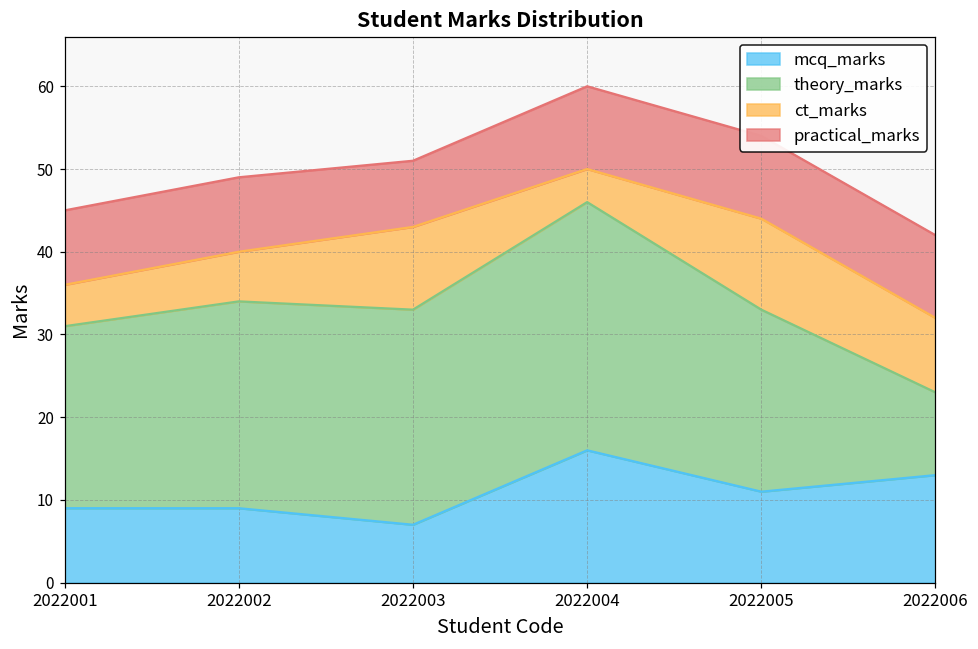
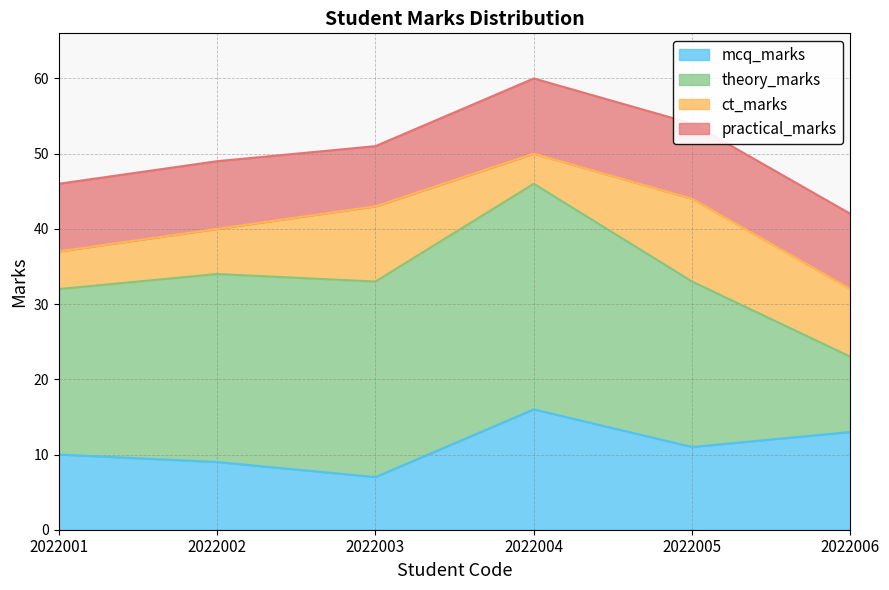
mcq_marks, 2022001: 9 -> 10
